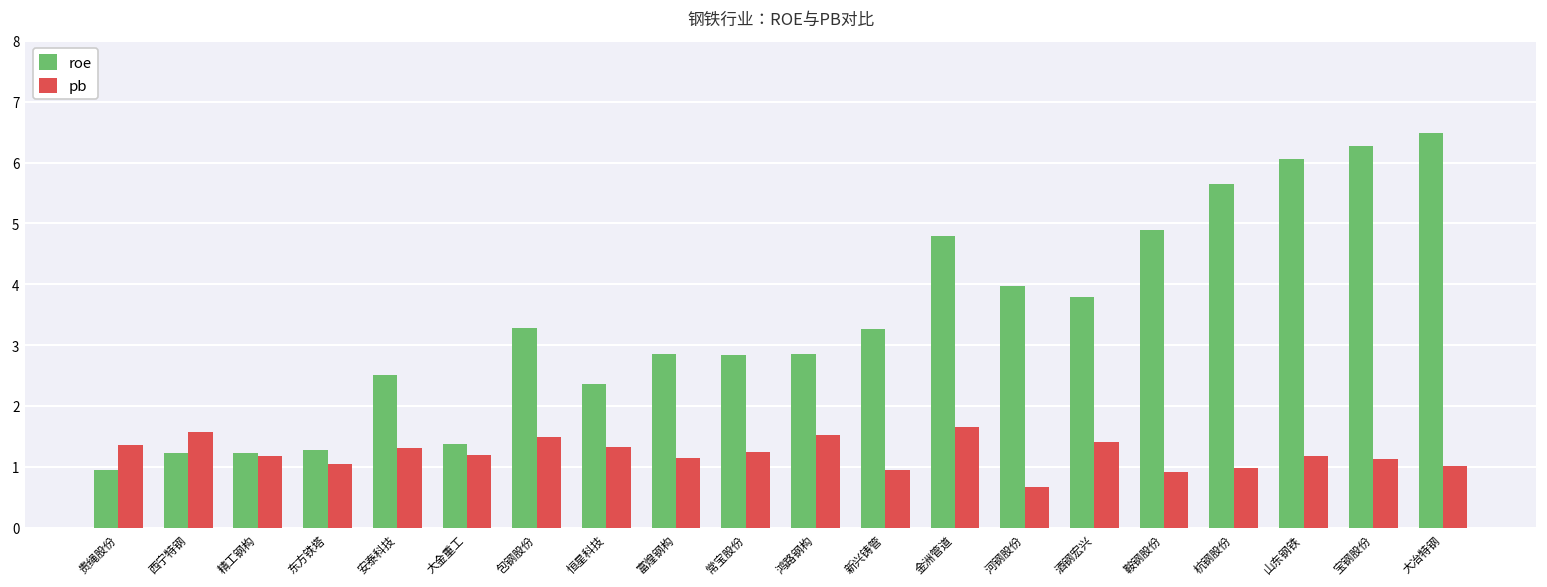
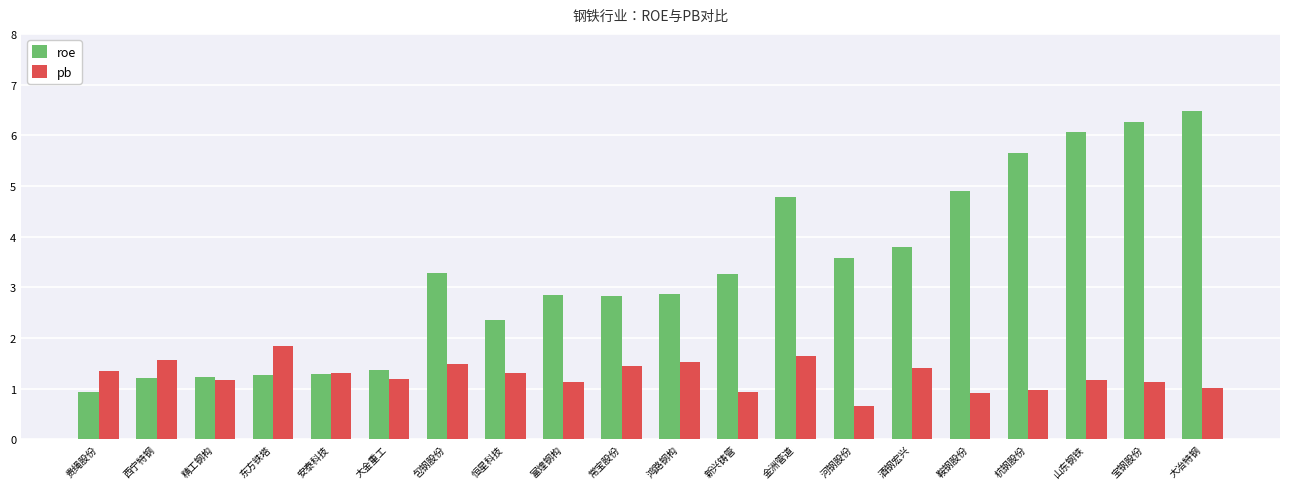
pb, 东方铁塔: 1.1 -> 1.9
roe, 安泰科技: 2.5 -> 1.3
pb, 常宝股份: 1.3 -> 1.5
roe, 河钢股份: 4.0 -> 3.6
